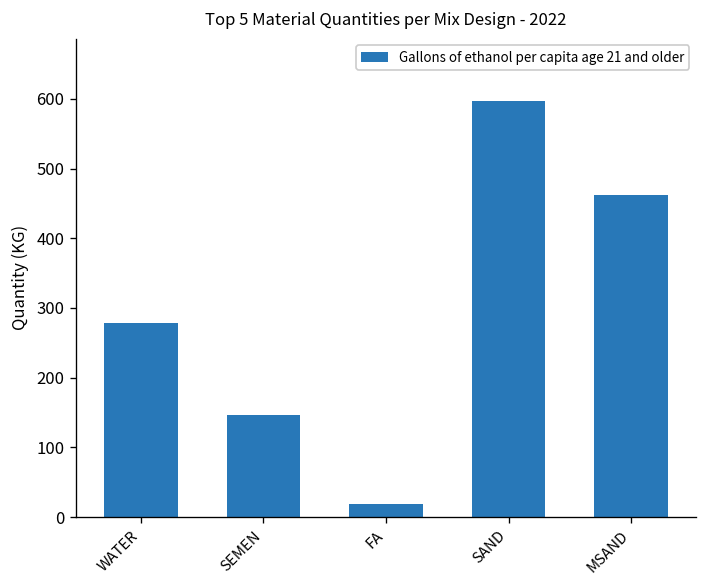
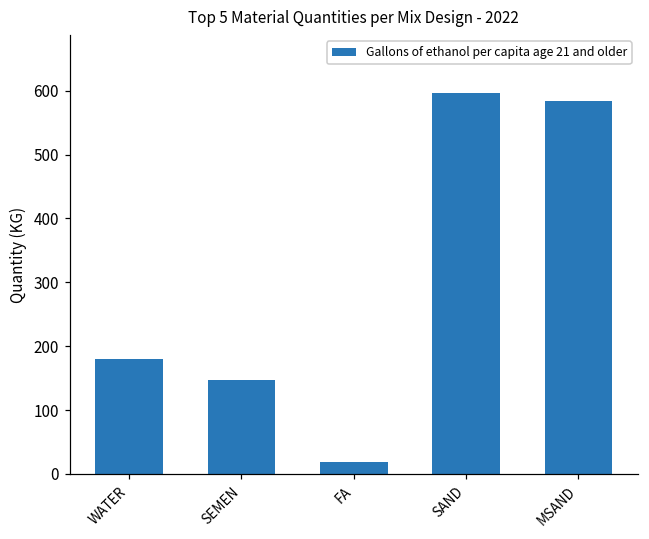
WATER: 280 -> 180
MSAND: 460 -> 580
